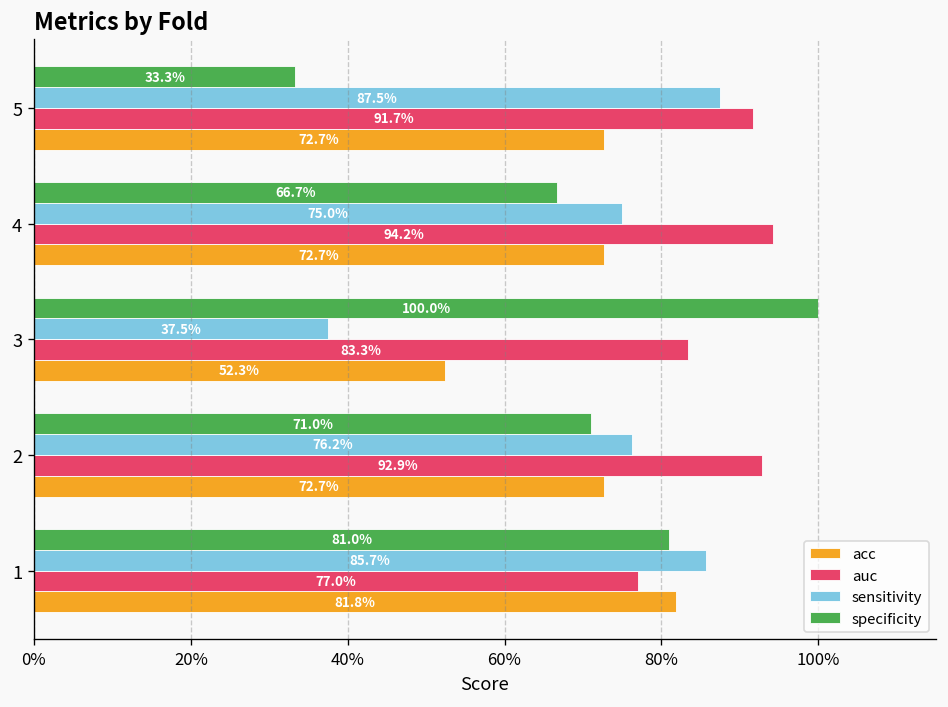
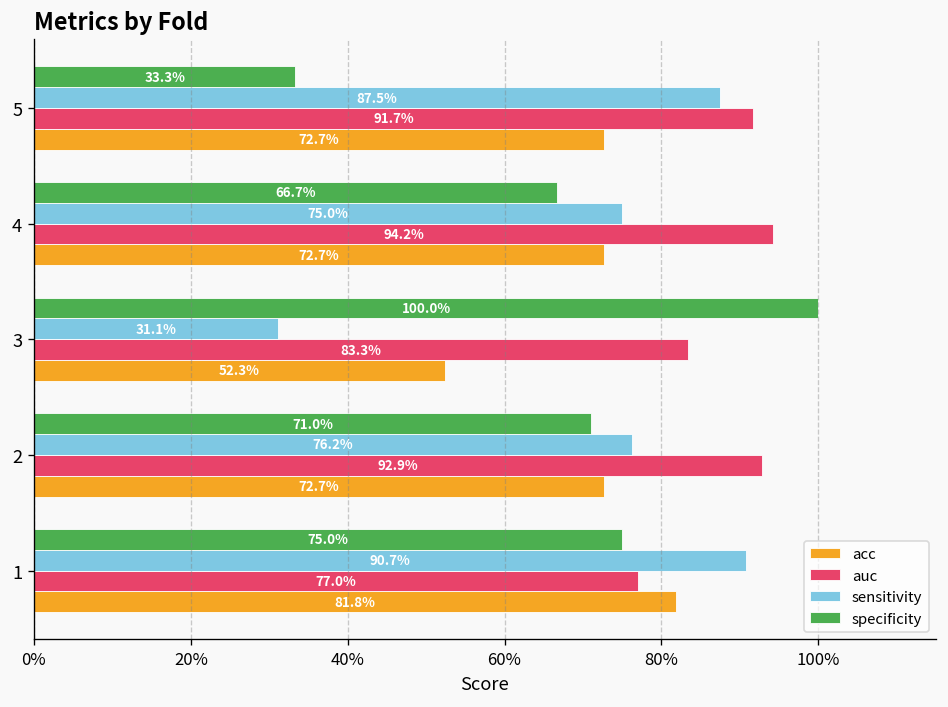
sensitivity, 3: 37.5% -> 31.1%
specificity, 1: 81.0% -> 75.0%
sensitivity, 1: 85.7% -> 90.7%
